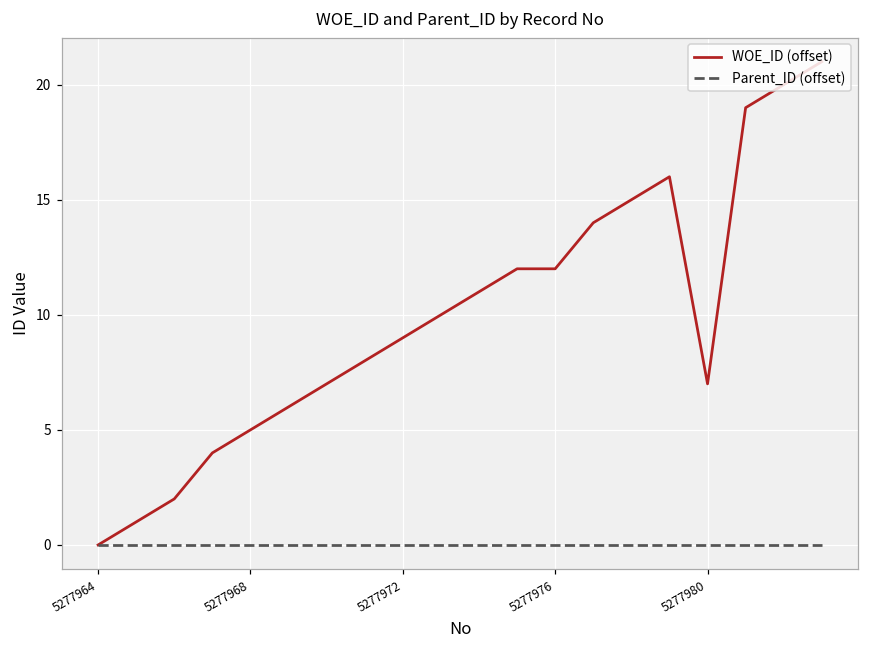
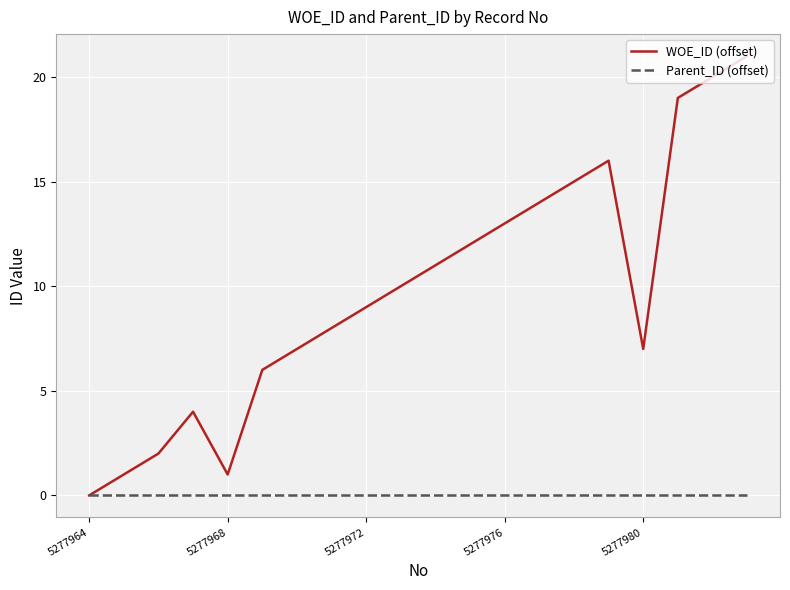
WOE_ID (offset), 5277968: 5.0 -> 1.0
WOE_ID (offset), 5277976: 12.0 -> 13.0
